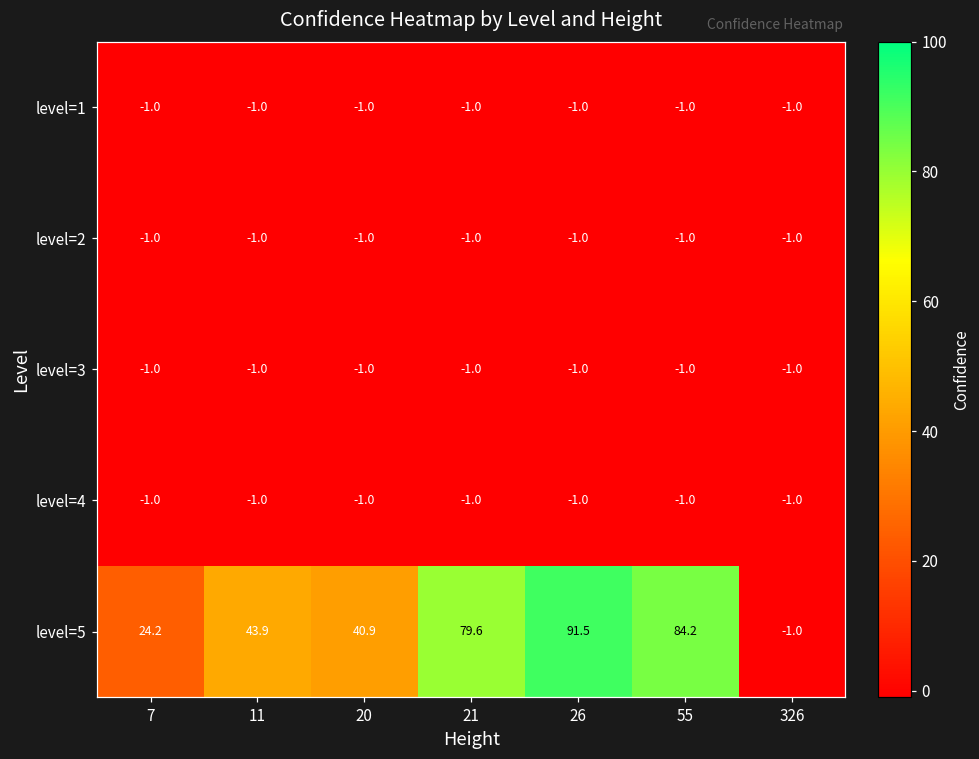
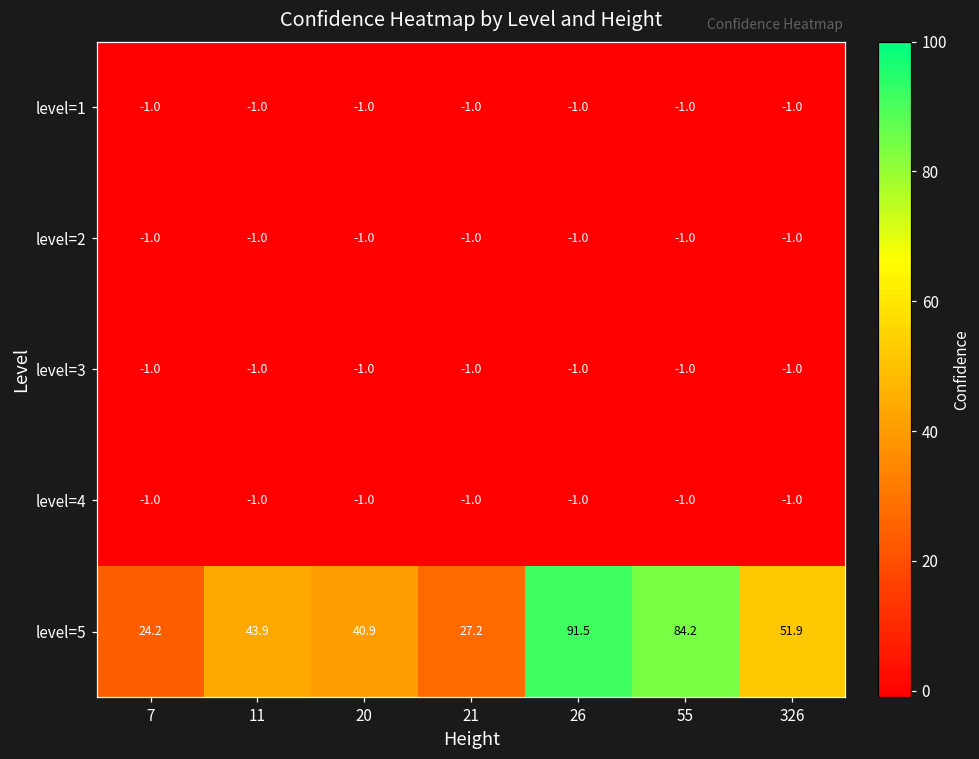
level=5, 21: 79.6 -> 27.2
level=5, 326: -1.0 -> 51.9
